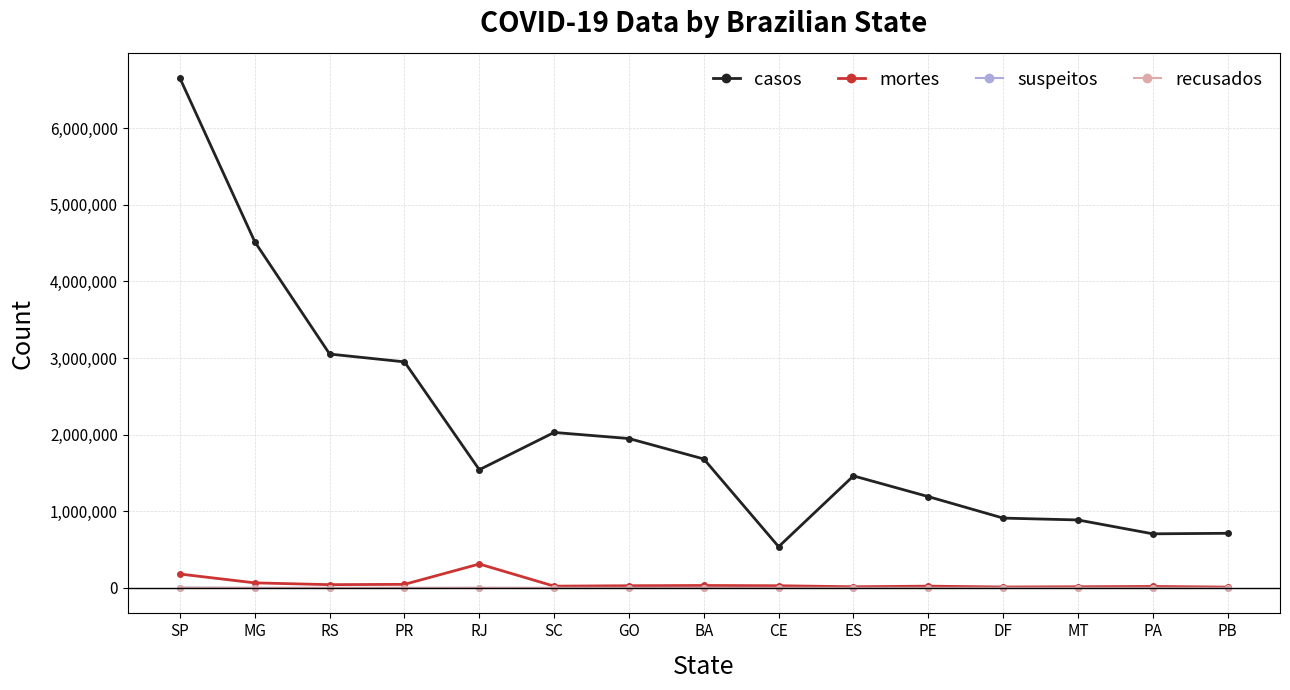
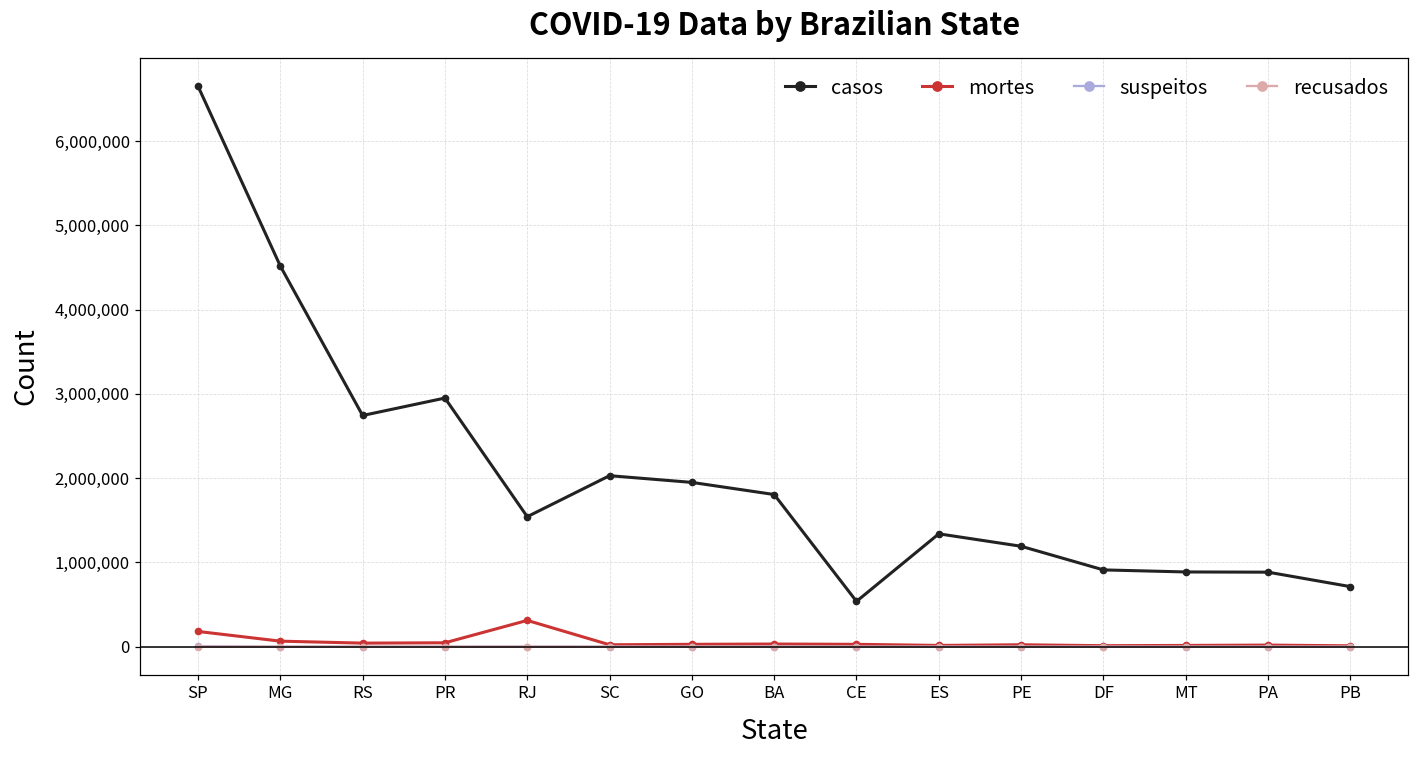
casos, RS: 3,100,000 -> 2,700,000
casos, BA: 1,700,000 -> 1,800,000
casos, ES: 1,500,000 -> 1,300,000
casos, PA: 700,000 -> 900,000
